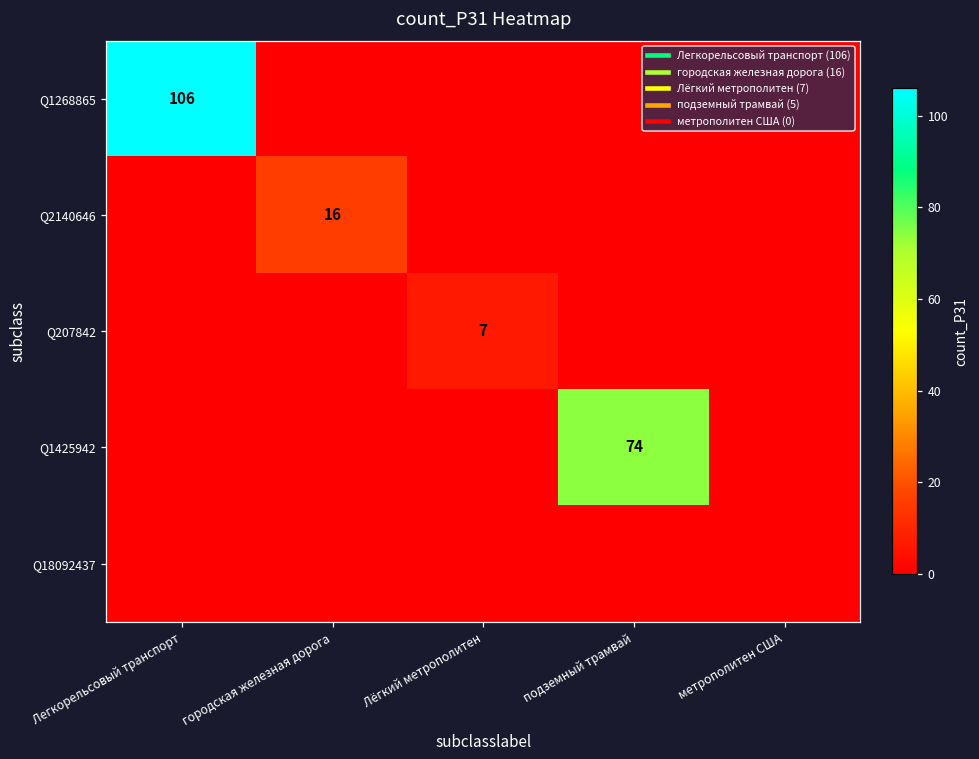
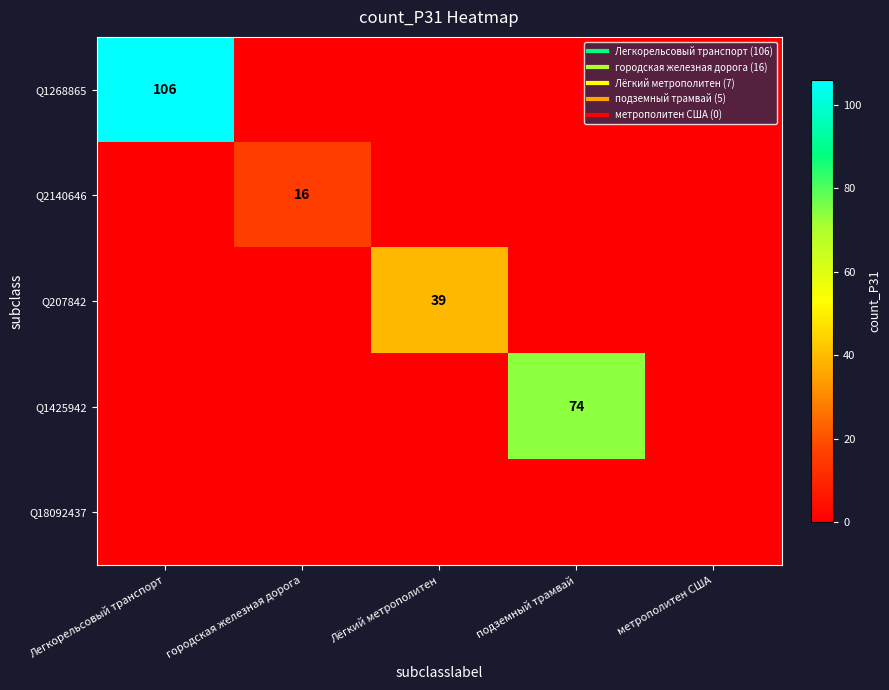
Q207842, Лёгкий метрополитен: 7 -> 39
